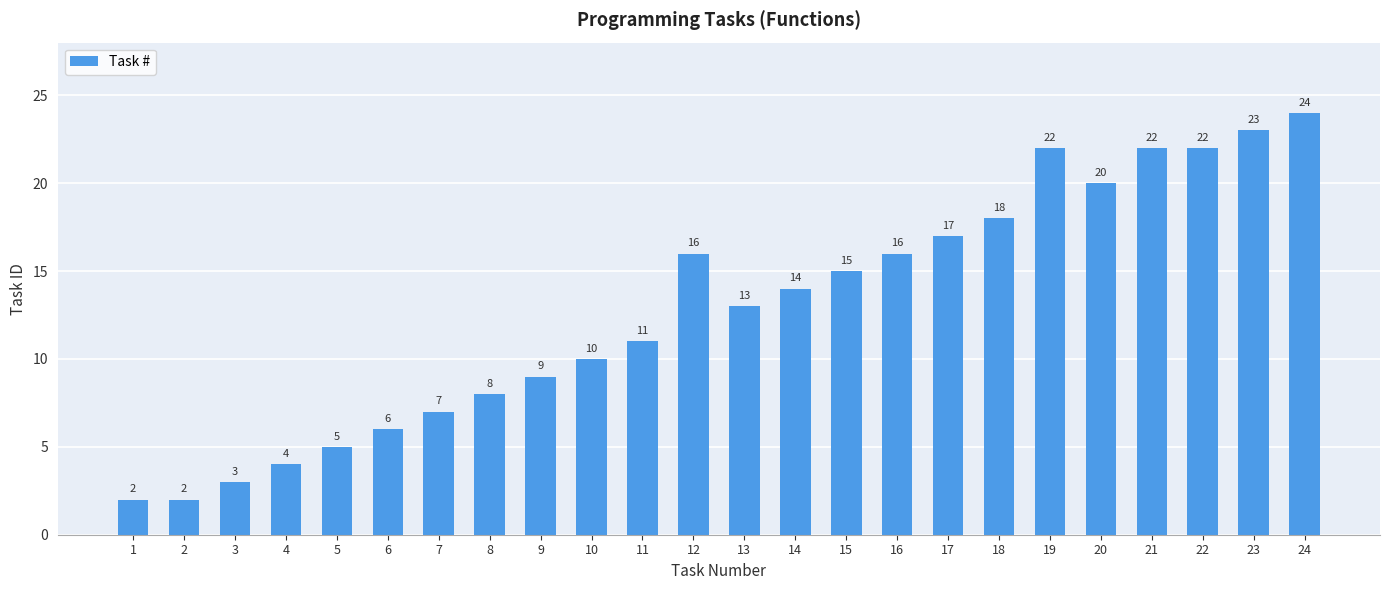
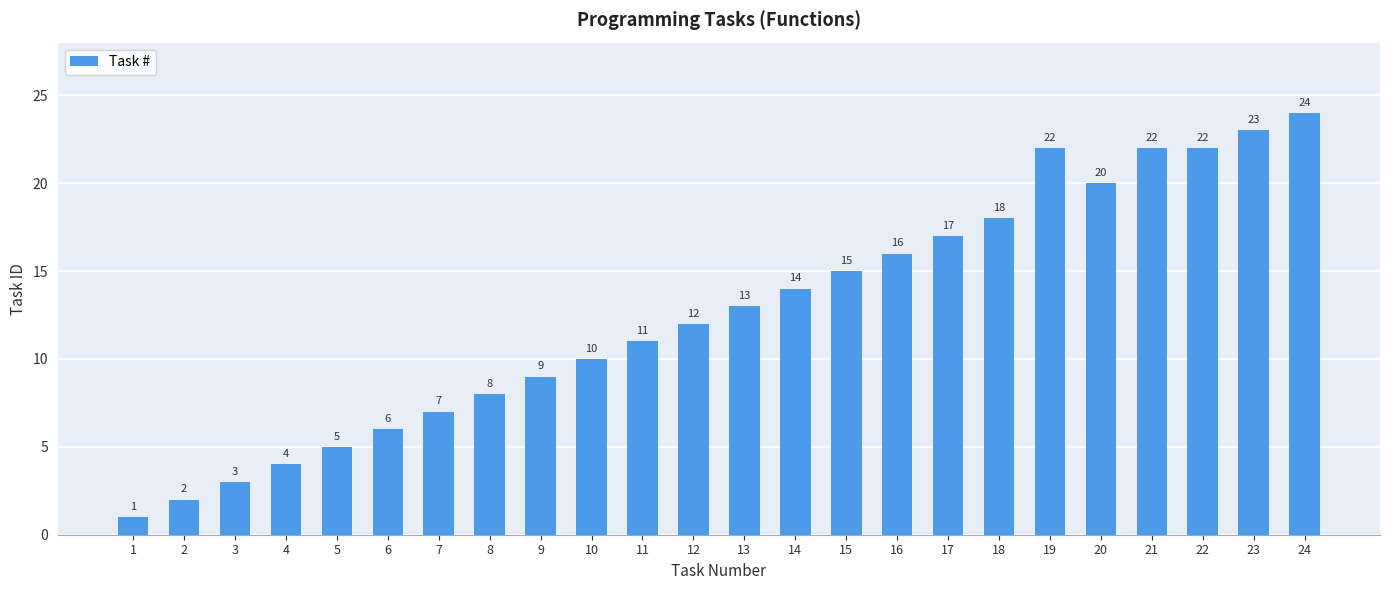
1: 2 -> 1
12: 16 -> 12
